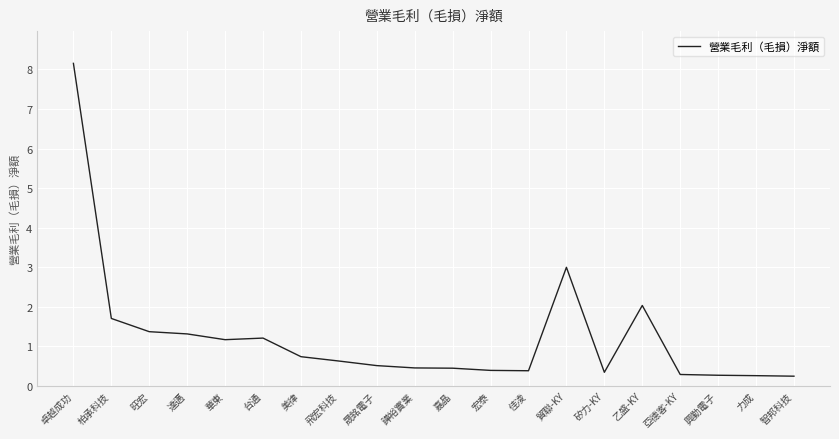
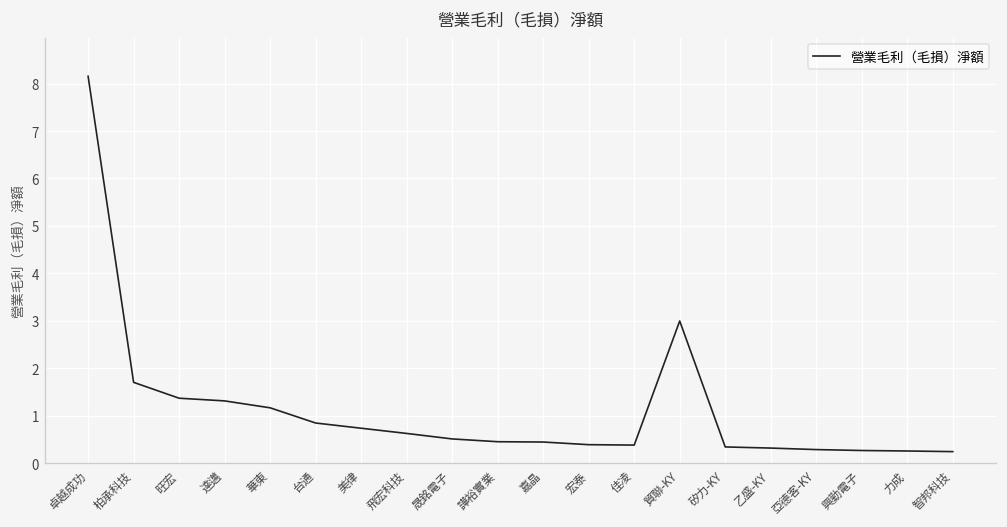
台通: 1.2 -> 0.8
乙盛-KY: 2.0 -> 0.3
